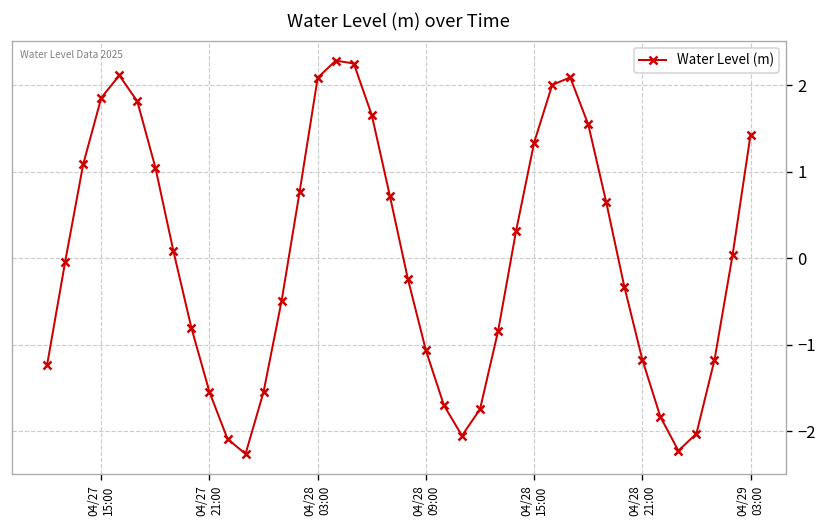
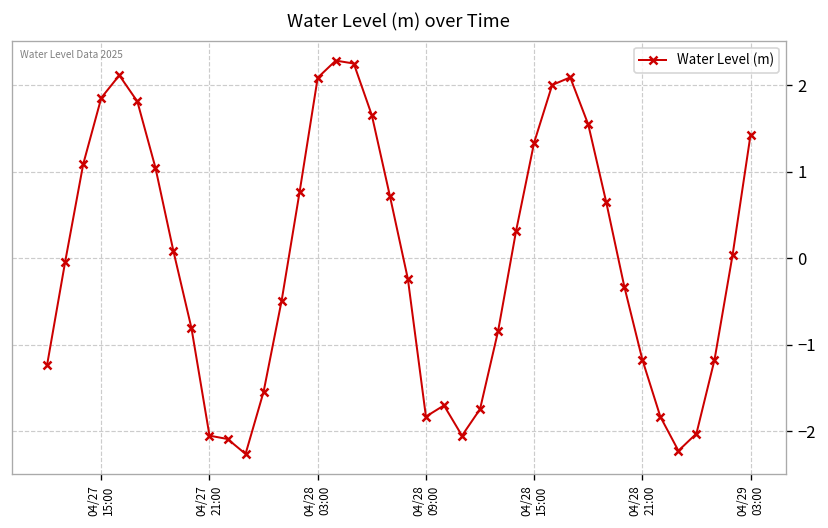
04/27 21:00: -1.5 -> -2.1
04/28 09:00: -1.1 -> -1.8
